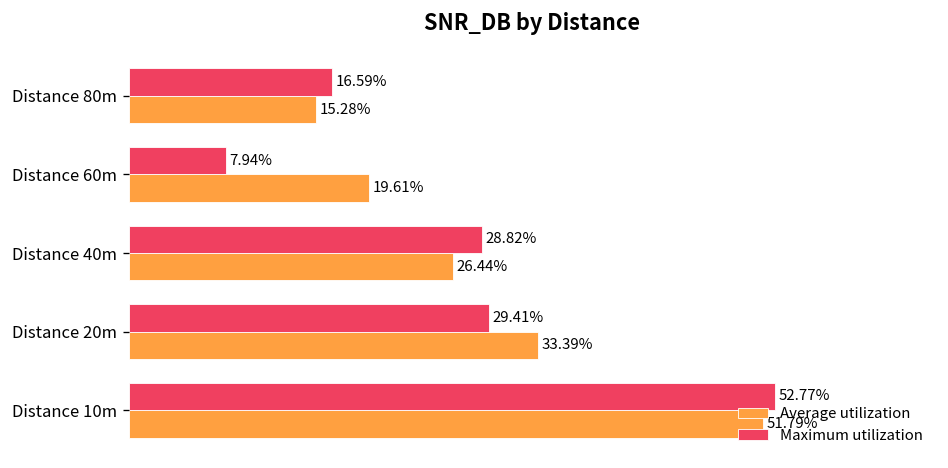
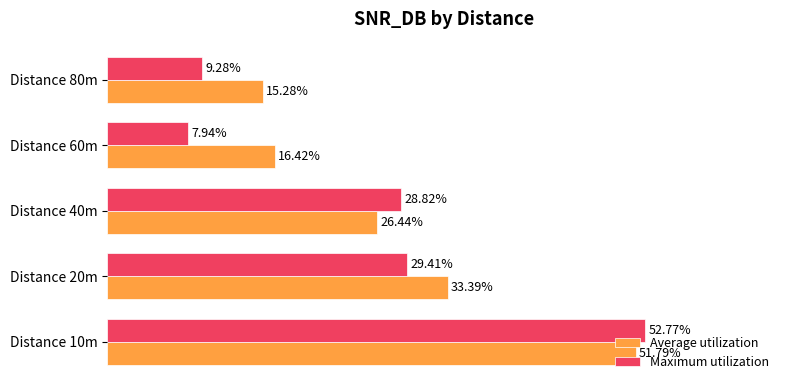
Maximum utilization, Distance 80m: 16.59% -> 9.28%
Average utilization, Distance 60m: 19.61% -> 16.42%
